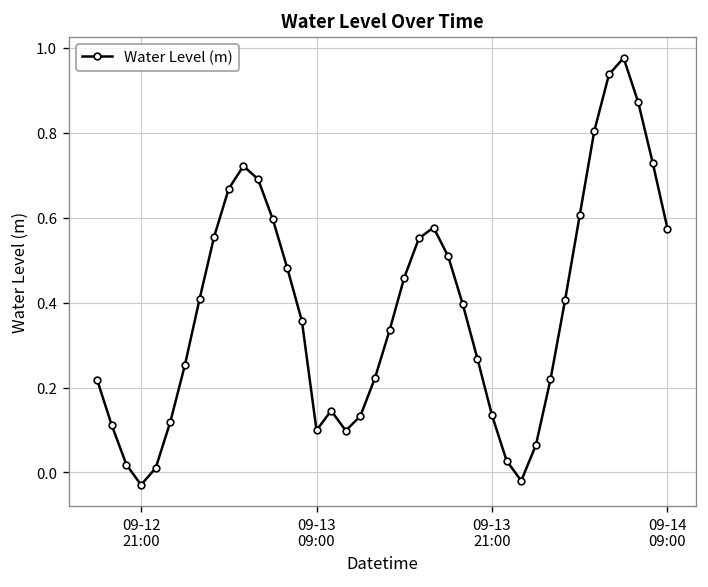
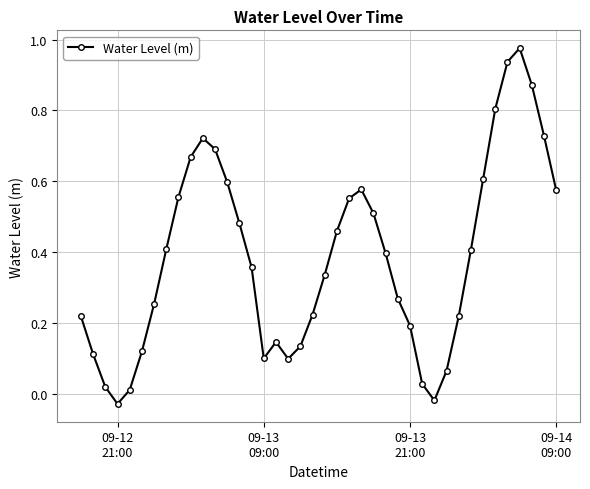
09-13 21:00: 0.13 -> 0.19
